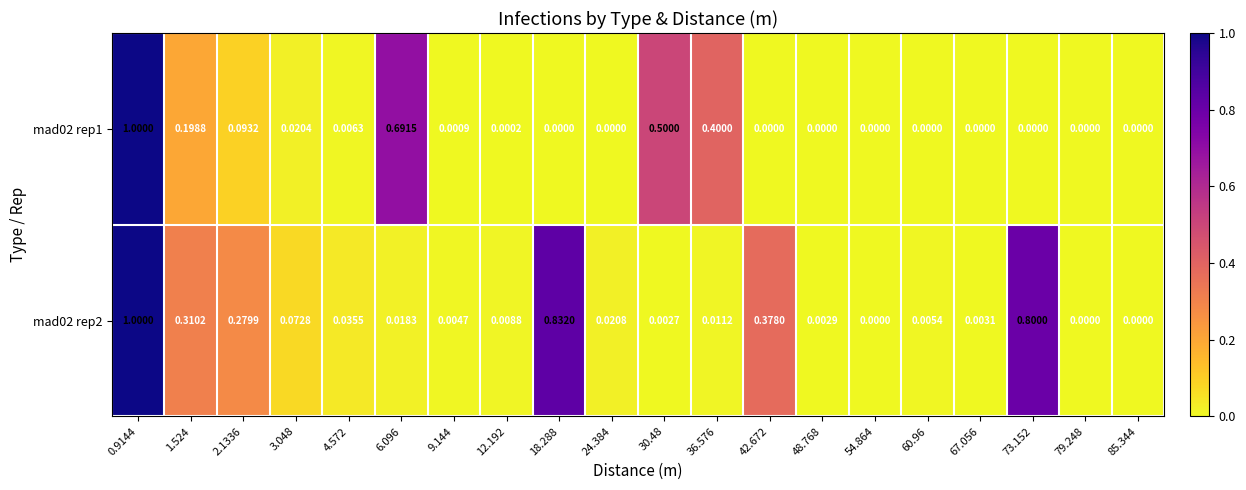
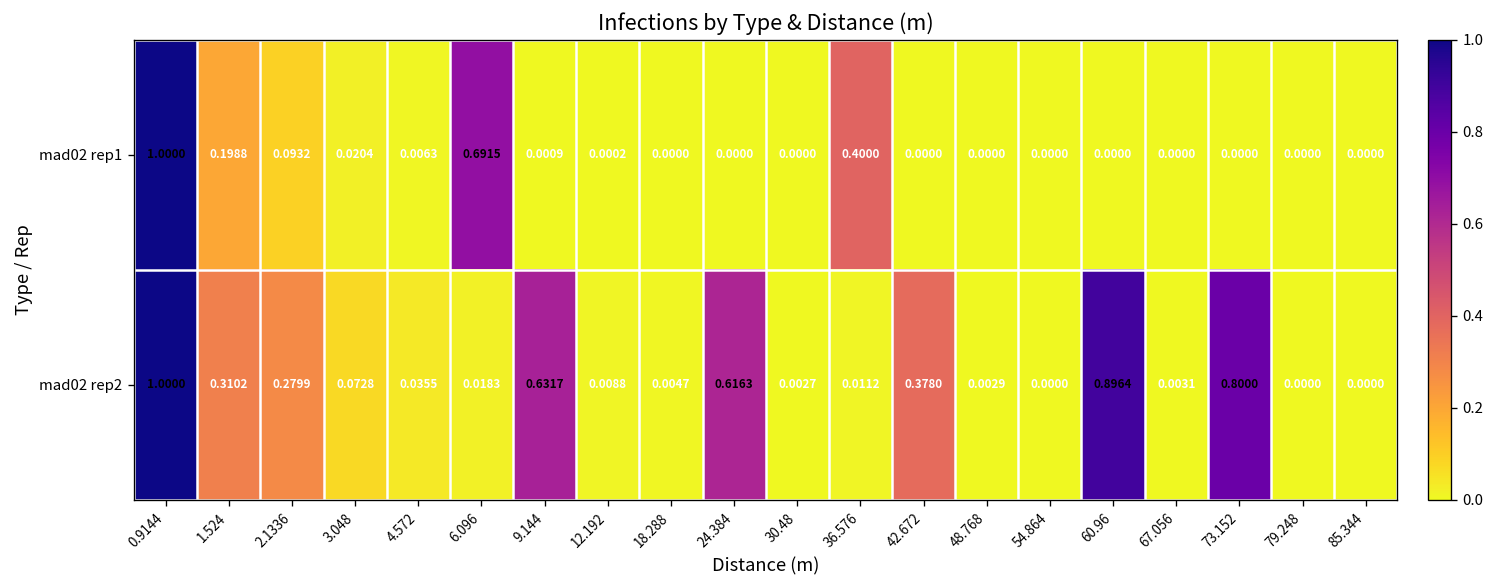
mad02 rep1, 30.48: 0.5000 -> 0.0000
mad02 rep2, 9.144: 0.0047 -> 0.6317
mad02 rep2, 18.288: 0.8320 -> 0.0047
mad02 rep2, 24.384: 0.0208 -> 0.6163
mad02 rep2, 60.96: 0.0054 -> 0.8964
